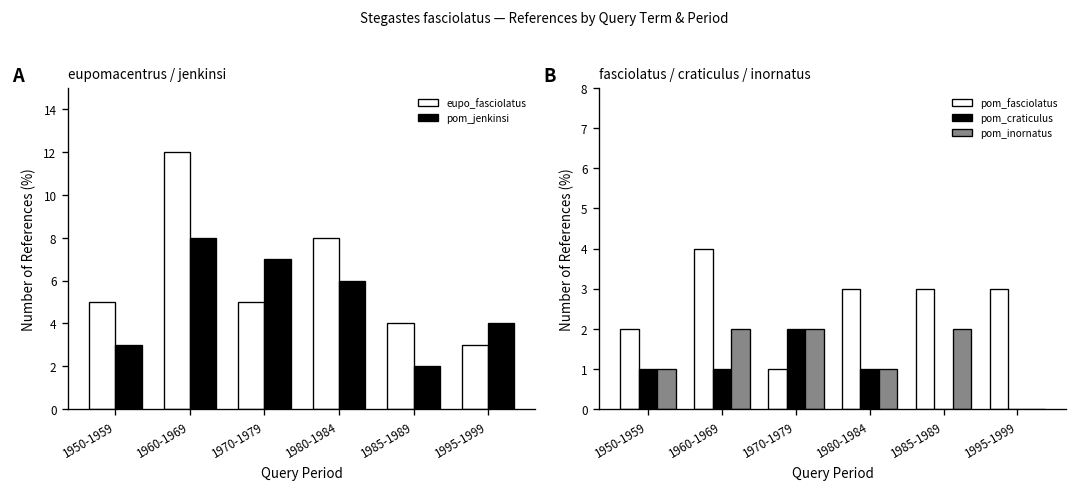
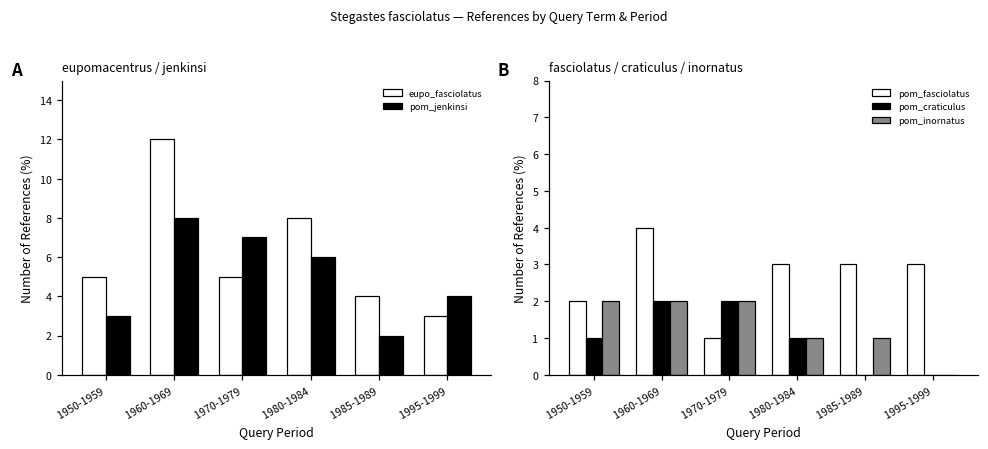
fasciolatus / craticulus / inornatus, pom_inornatus, 1950-1959: 1 -> 2
fasciolatus / craticulus / inornatus, pom_craticulus, 1960-1969: 1 -> 2
fasciolatus / craticulus / inornatus, pom_inornatus, 1985-1989: 2 -> 1
